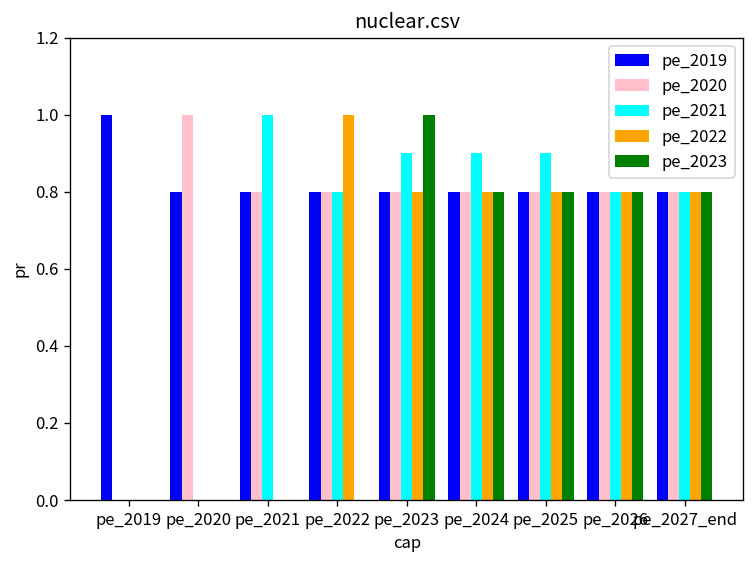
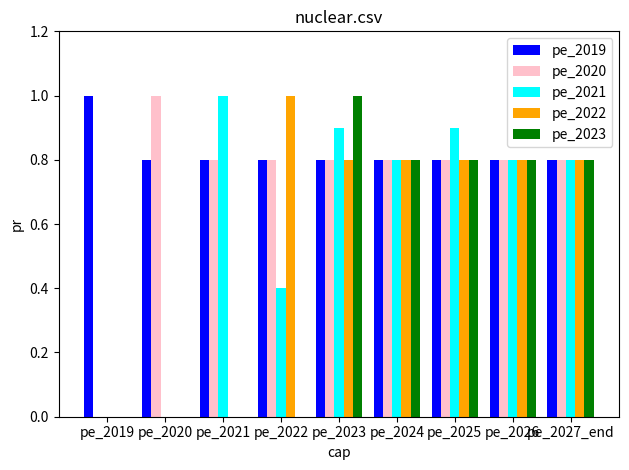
pe_2021, pe_2022: 0.8 -> 0.4
pe_2021, pe_2024: 0.9 -> 0.8
